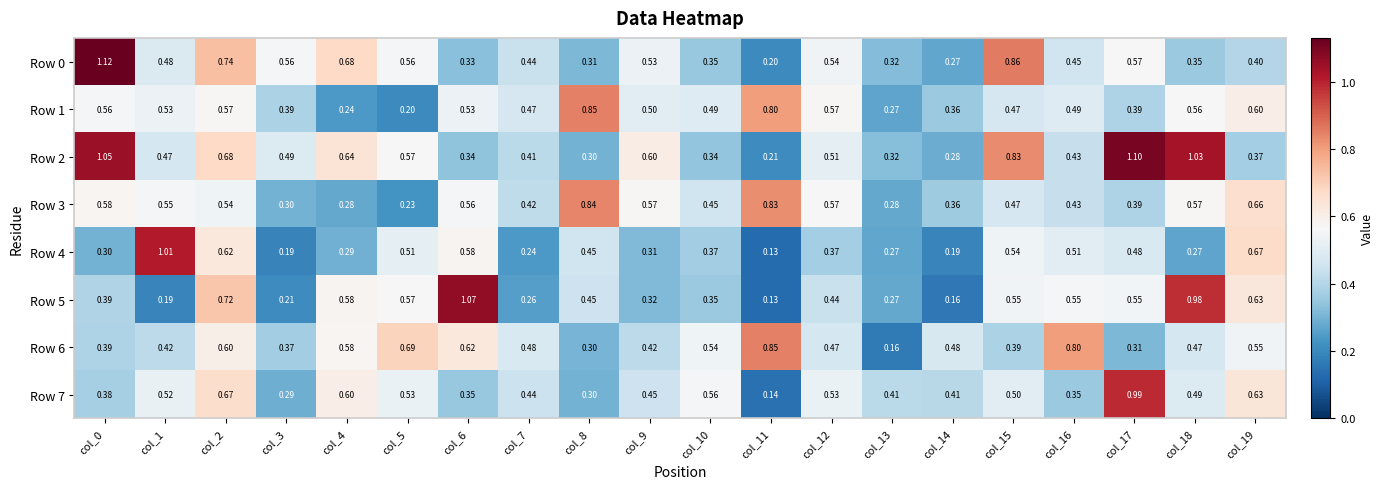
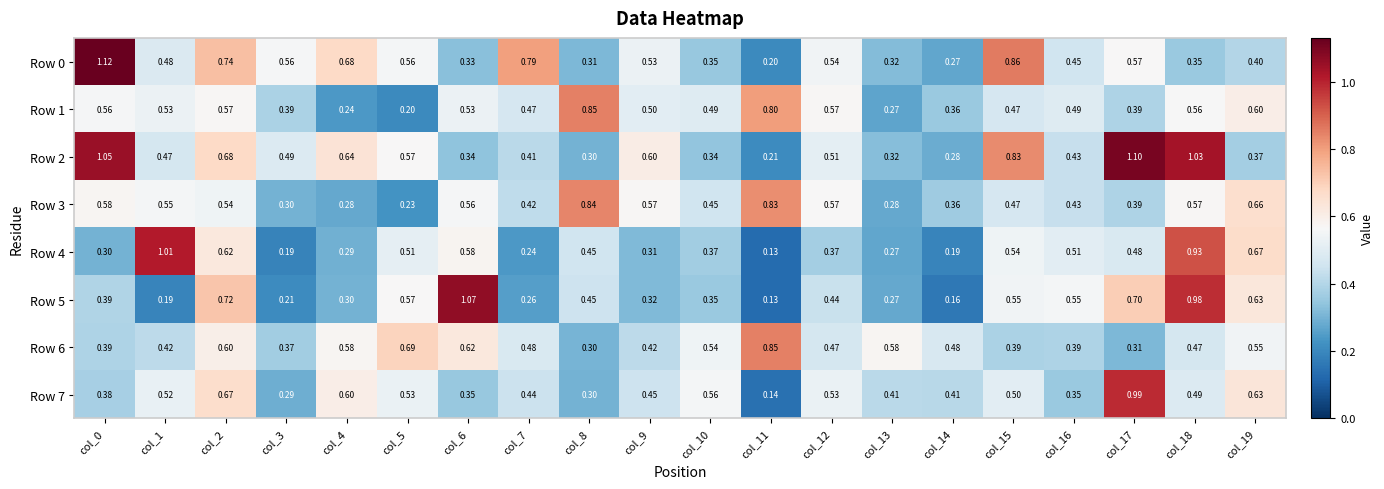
Row 0, col_7: 0.44 -> 0.79
Row 4, col_18: 0.27 -> 0.93
Row 5, col_4: 0.58 -> 0.30
Row 5, col_17: 0.55 -> 0.70
Row 6, col_13: 0.16 -> 0.58
Row 6, col_16: 0.80 -> 0.39
